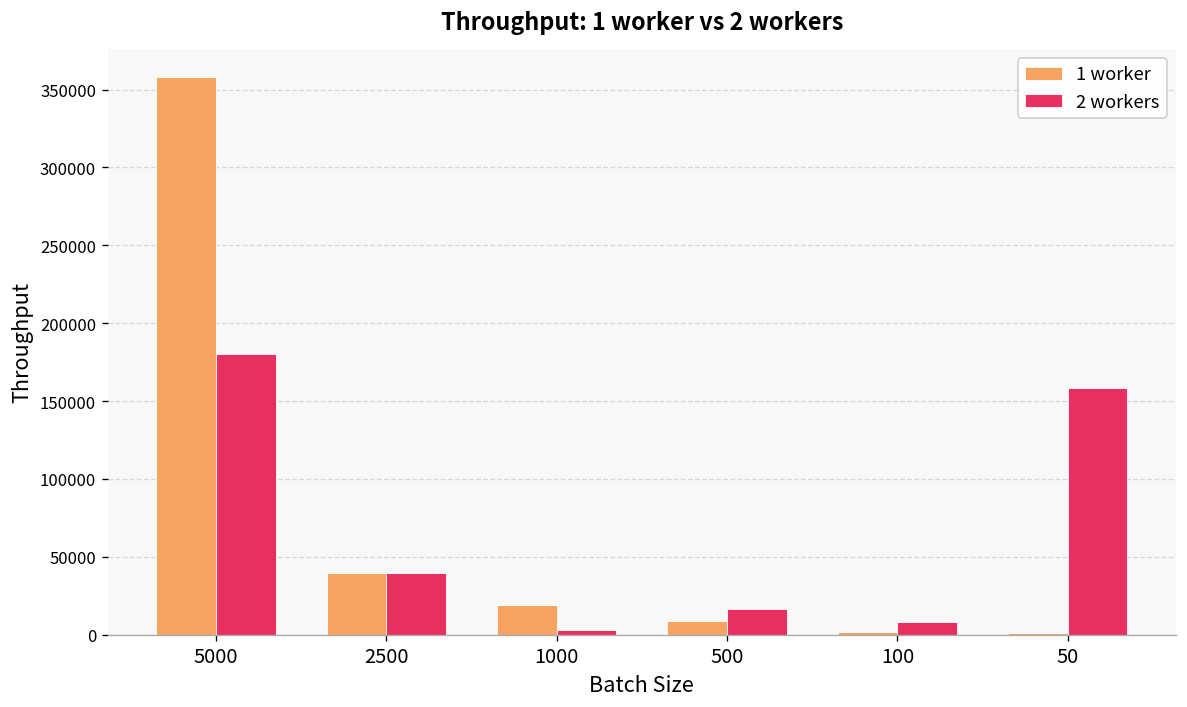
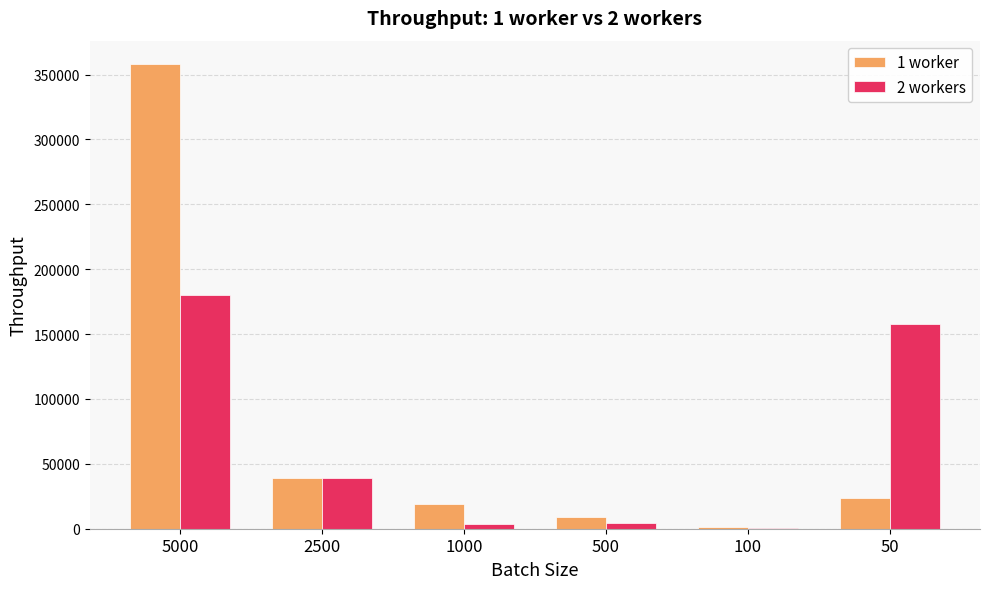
2 workers, 500: 16000 -> 5000
2 workers, 100: 8000 -> 1000
1 worker, 50: 1000 -> 24000
